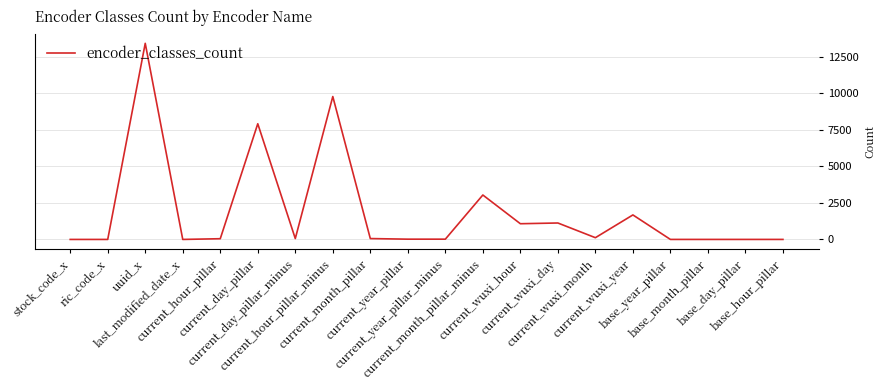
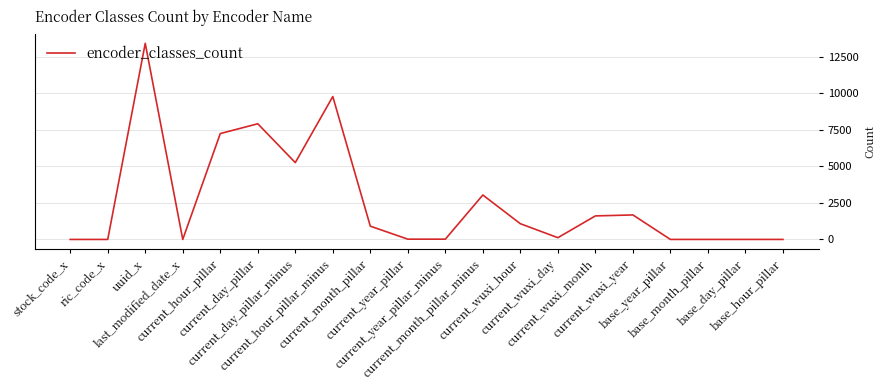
current_hour_pillar: 100 -> 7200
current_day_pillar_minus: 100 -> 5300
current_month_pillar: 100 -> 900
current_wuxi_day: 1100 -> 100
current_wuxi_month: 100 -> 1600
